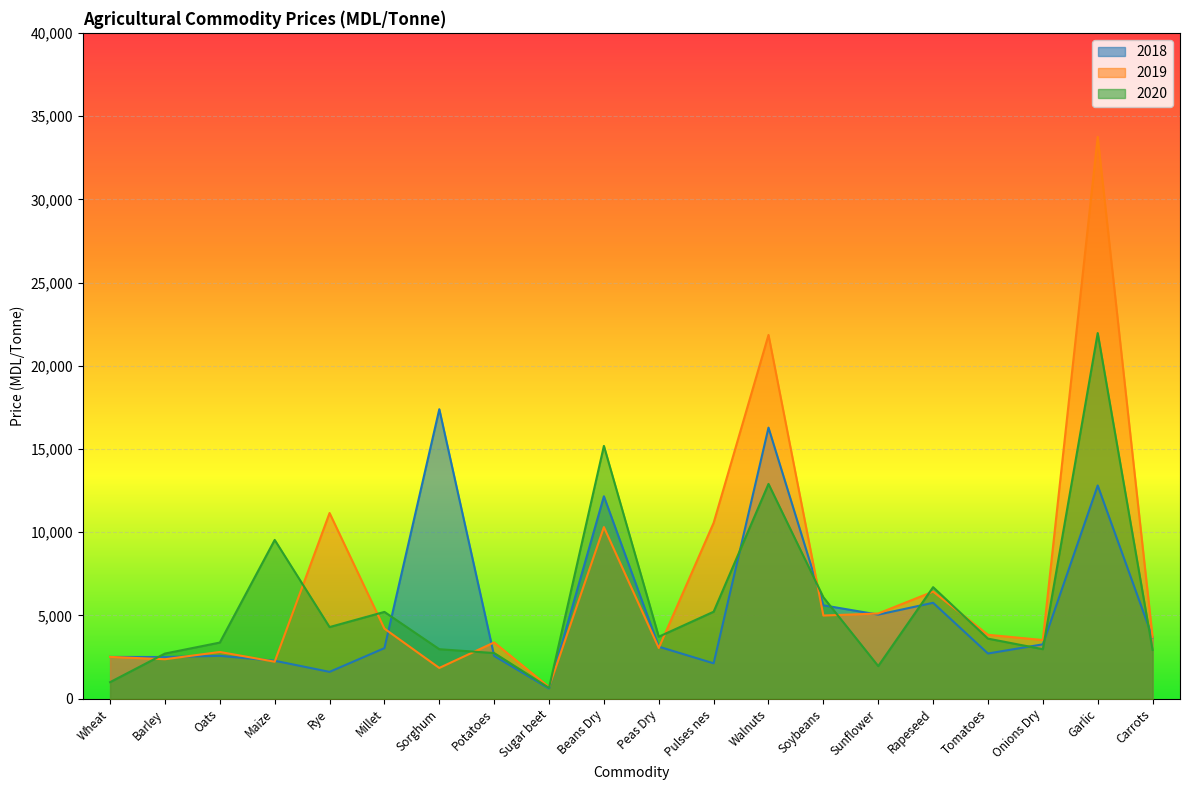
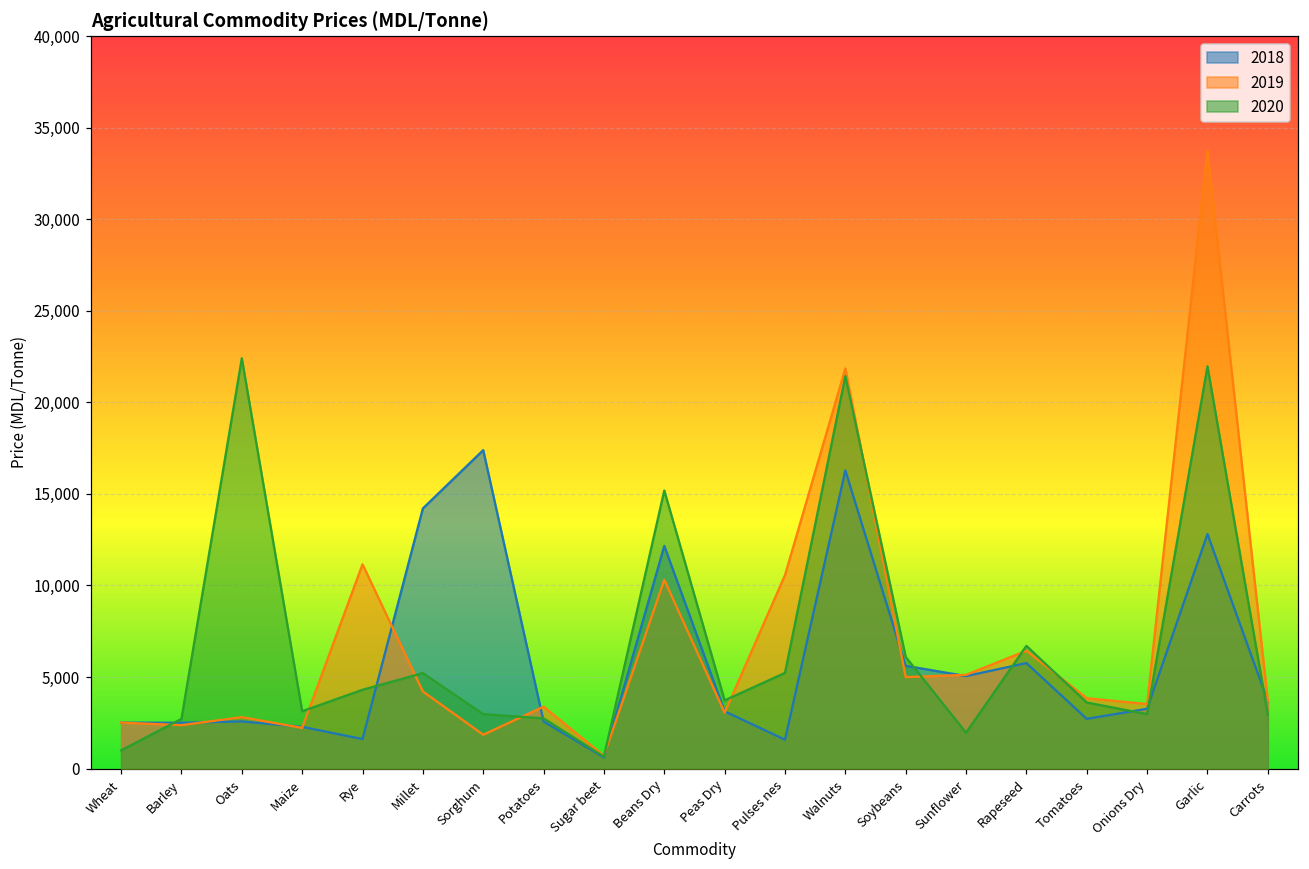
2020, Oats: 3,400 -> 22,400
2020, Maize: 9,500 -> 3,100
2018, Millet: 3,000 -> 14,200
2018, Pulses nes: 2,100 -> 1,600
2020, Walnuts: 12,900 -> 21,400
